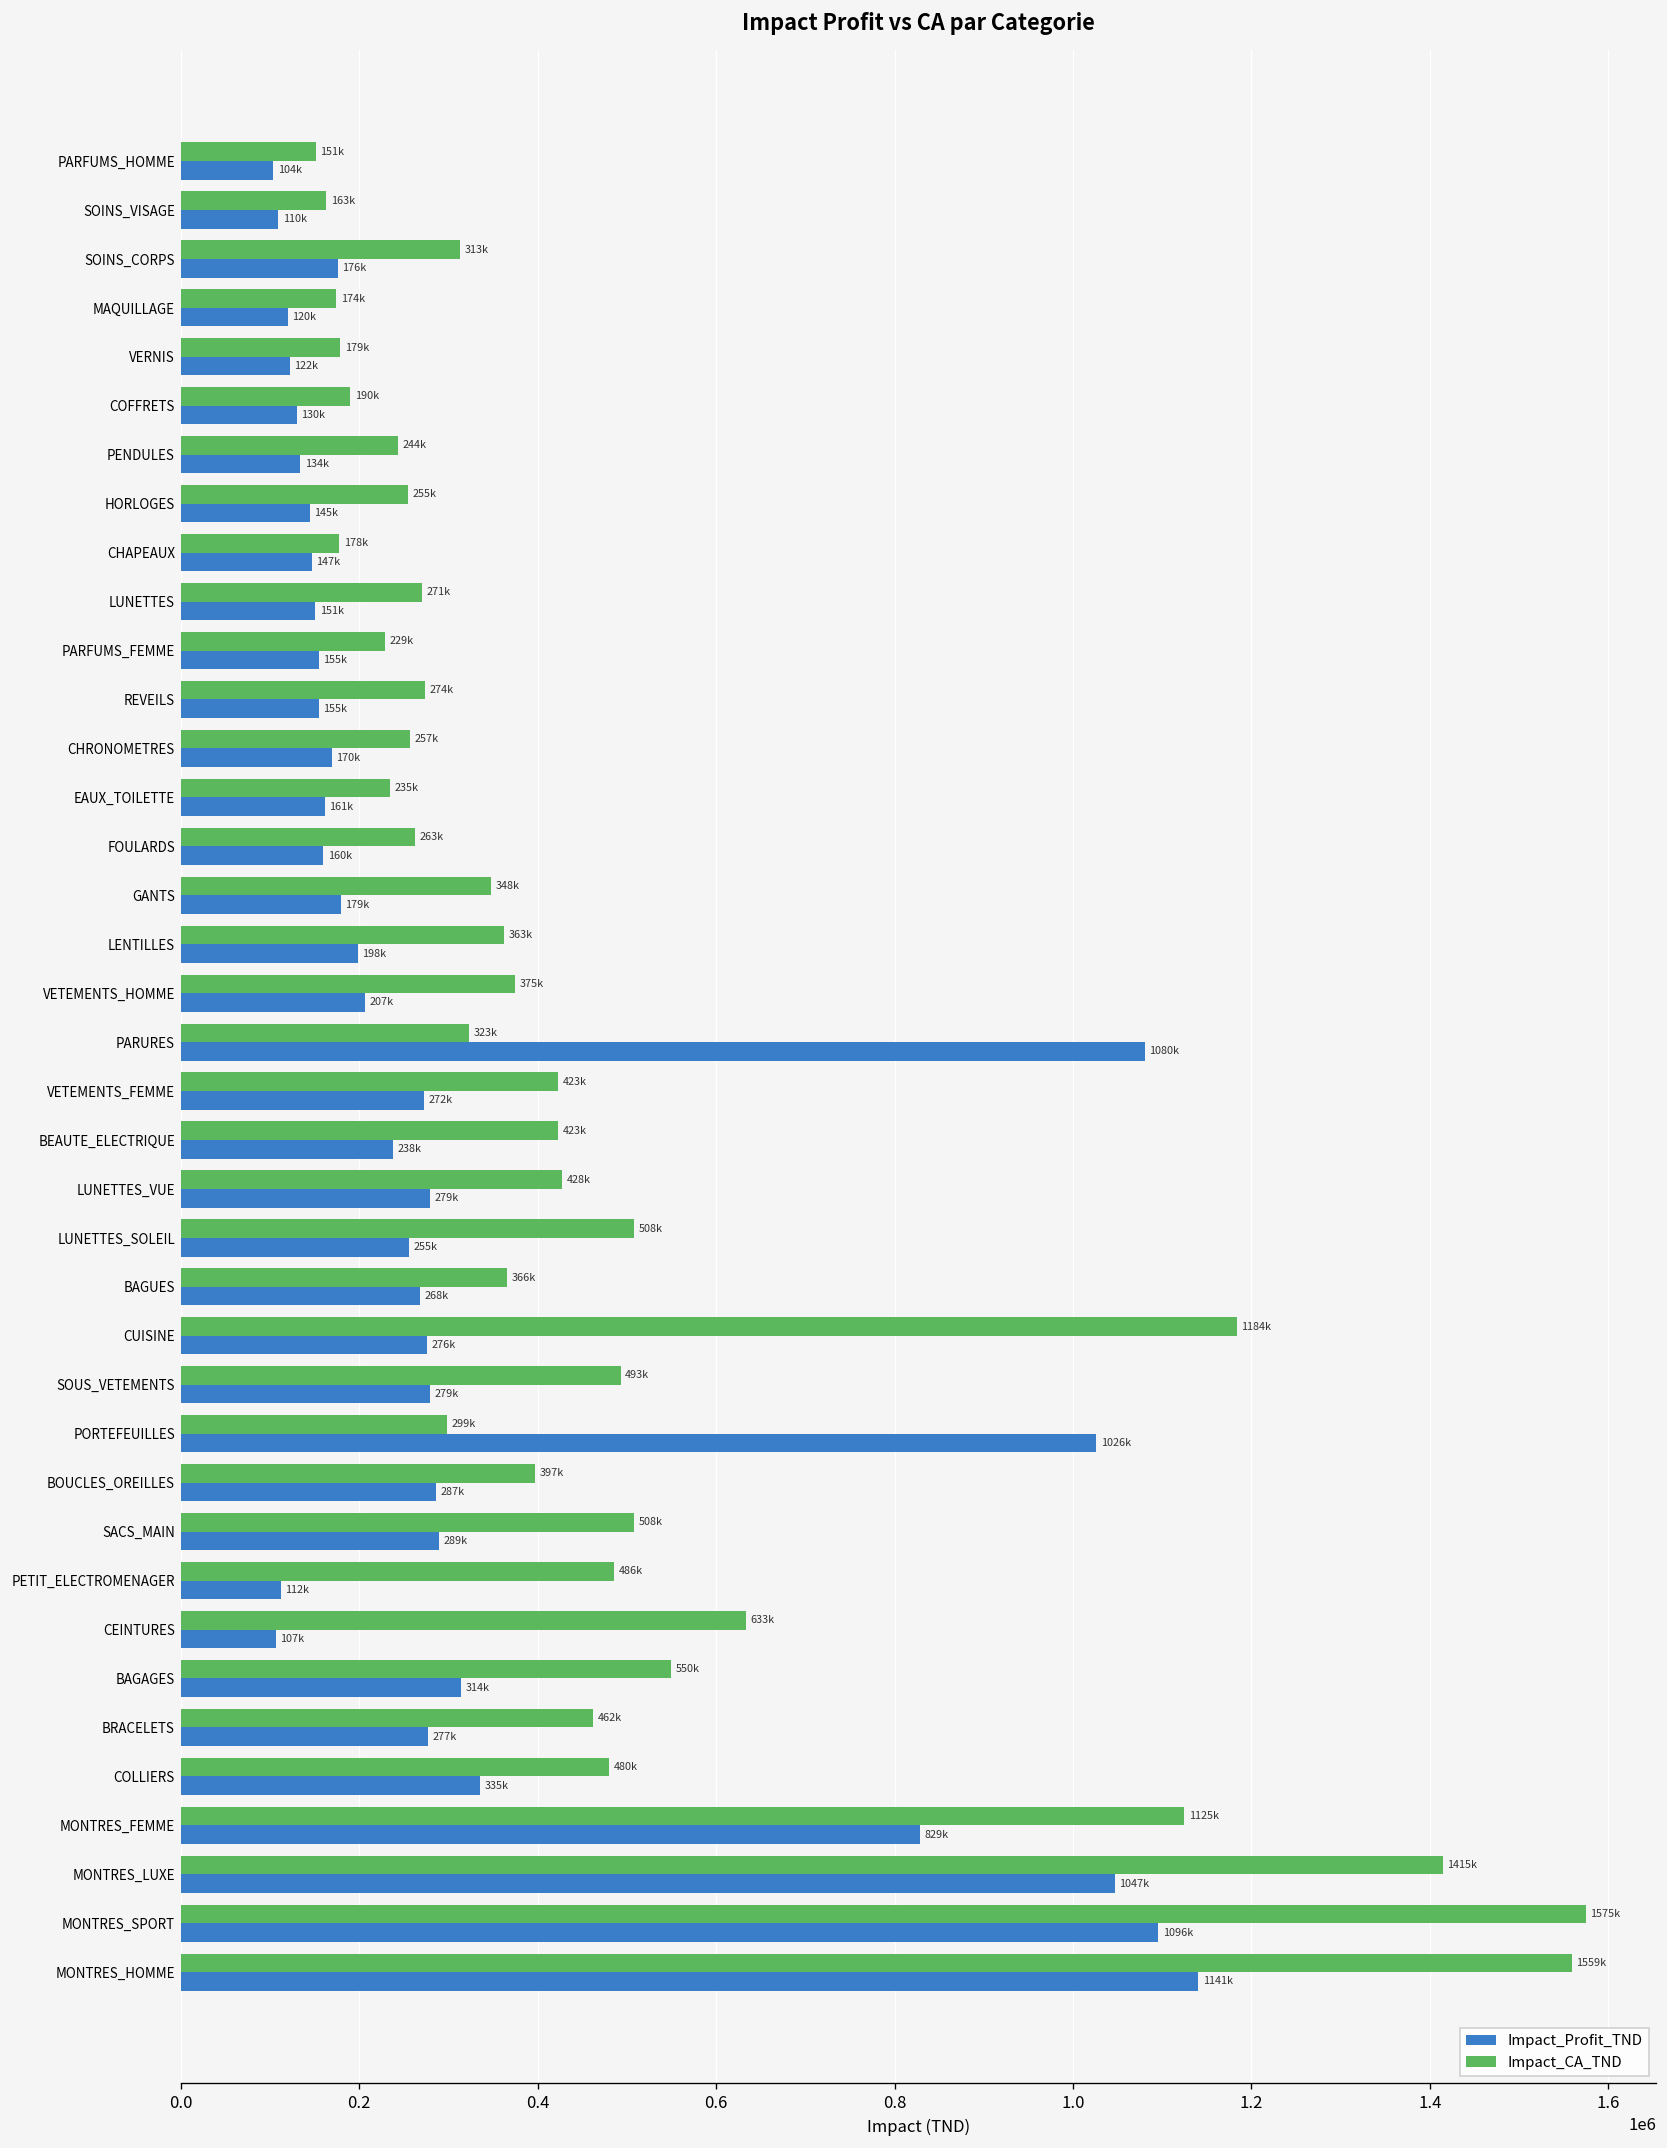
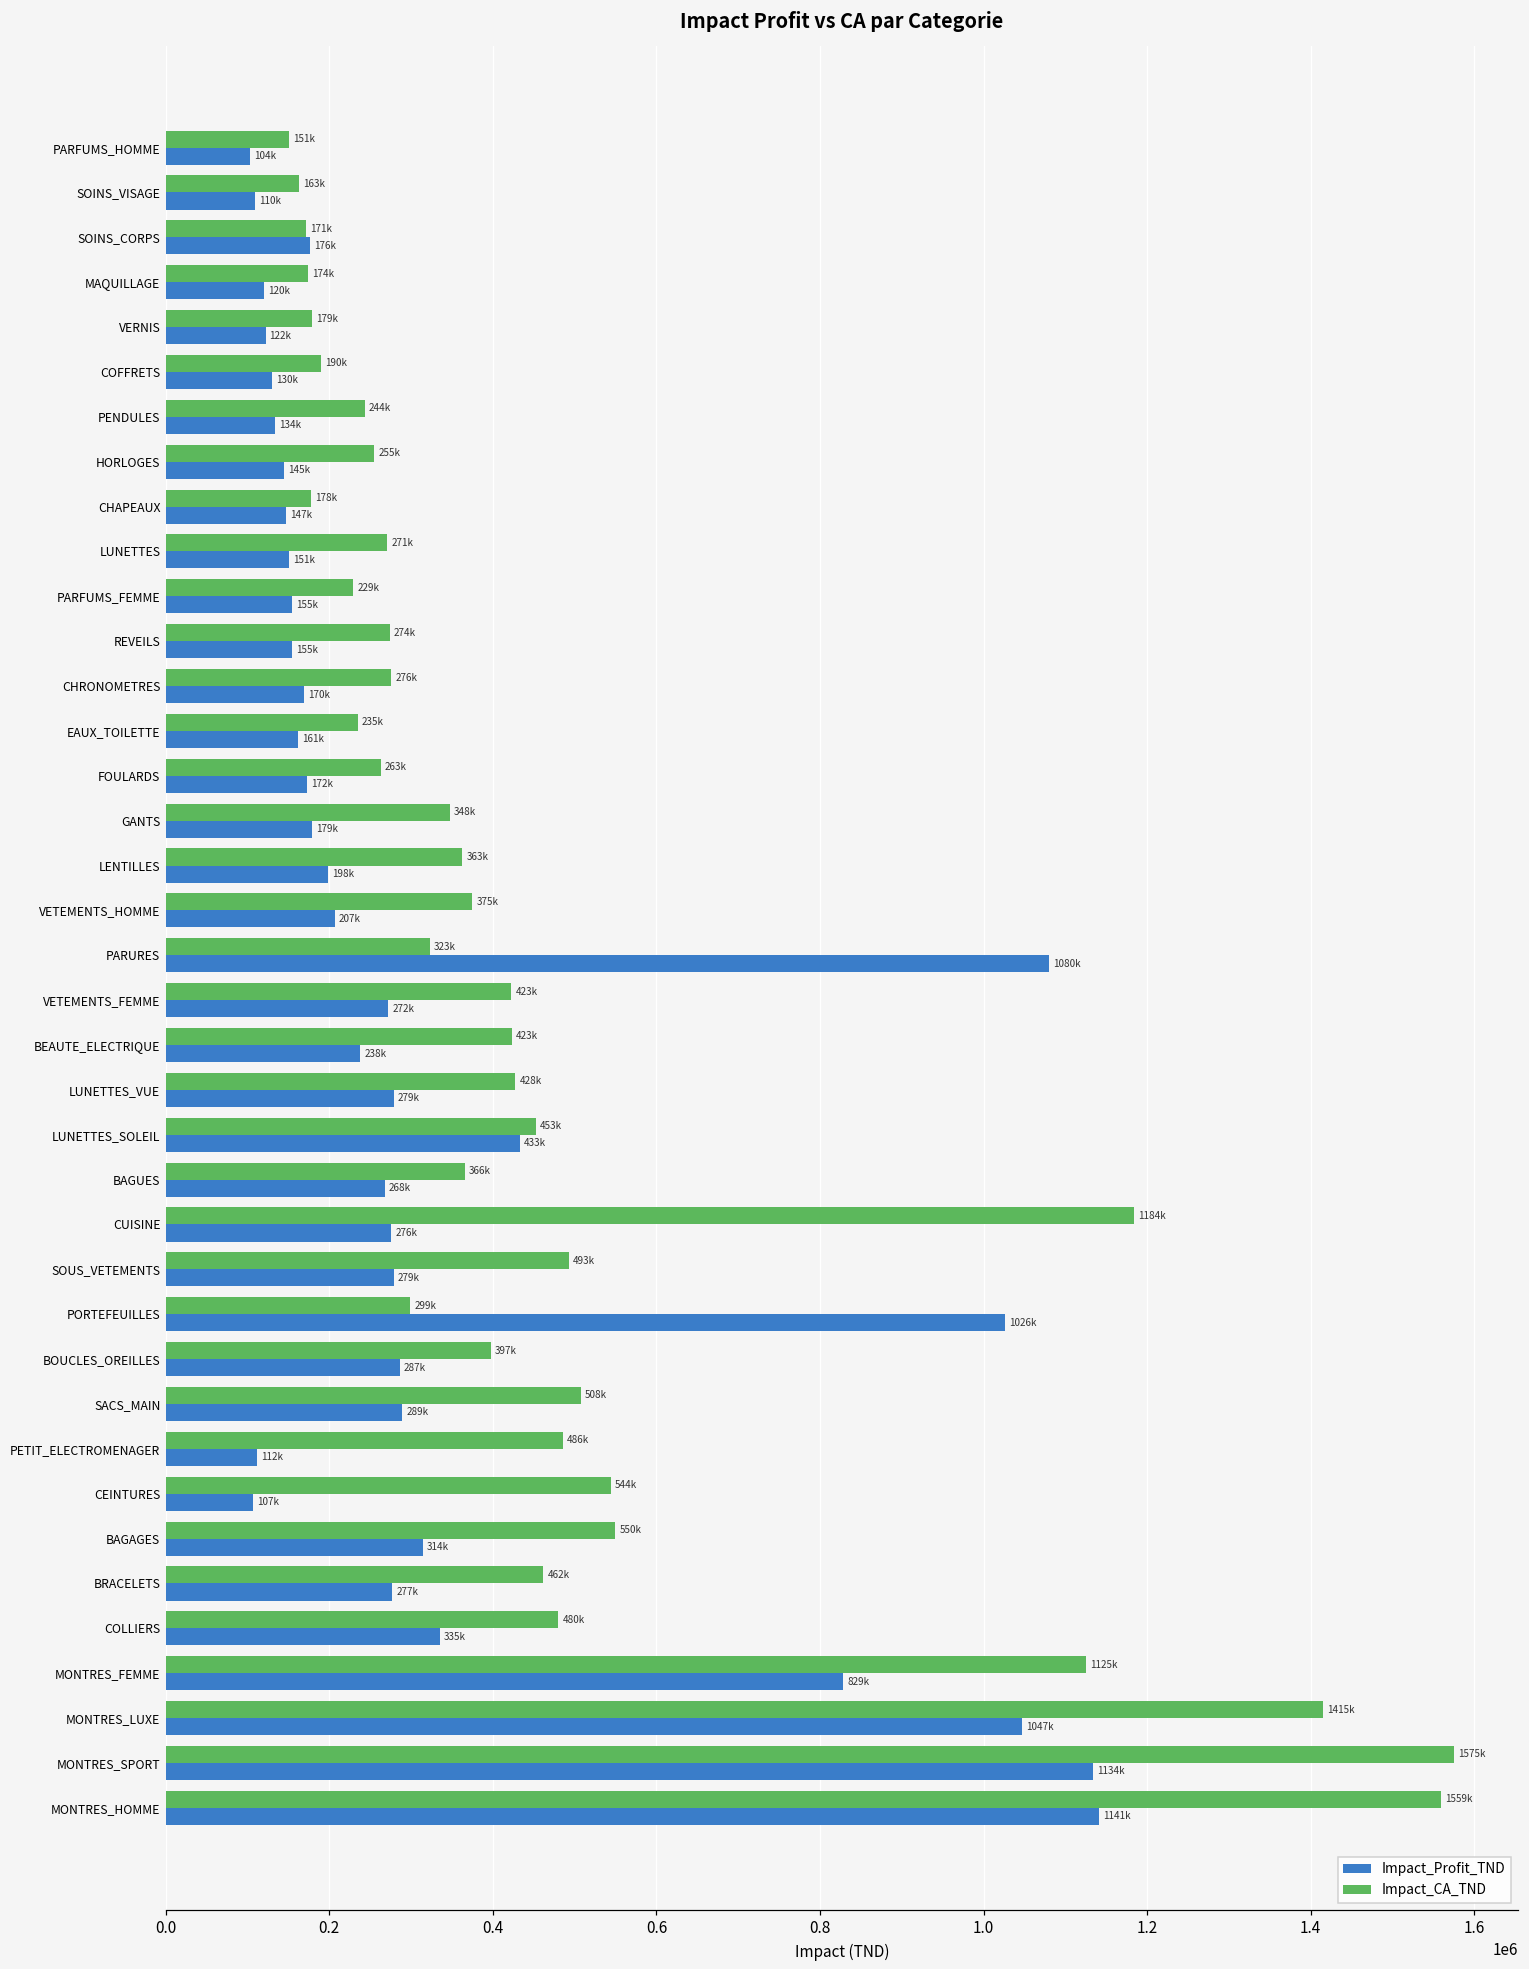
Impact_CA_TND, SOINS_CORPS: 313k -> 171k
Impact_CA_TND, CHRONOMETRES: 257k -> 276k
Impact_Profit_TND, FOULARDS: 160k -> 172k
Impact_CA_TND, LUNETTES_SOLEIL: 508k -> 453k
Impact_Profit_TND, LUNETTES_SOLEIL: 255k -> 433k
Impact_CA_TND, CEINTURES: 633k -> 544k
Impact_Profit_TND, MONTRES_SPORT: 1096k -> 1134k
